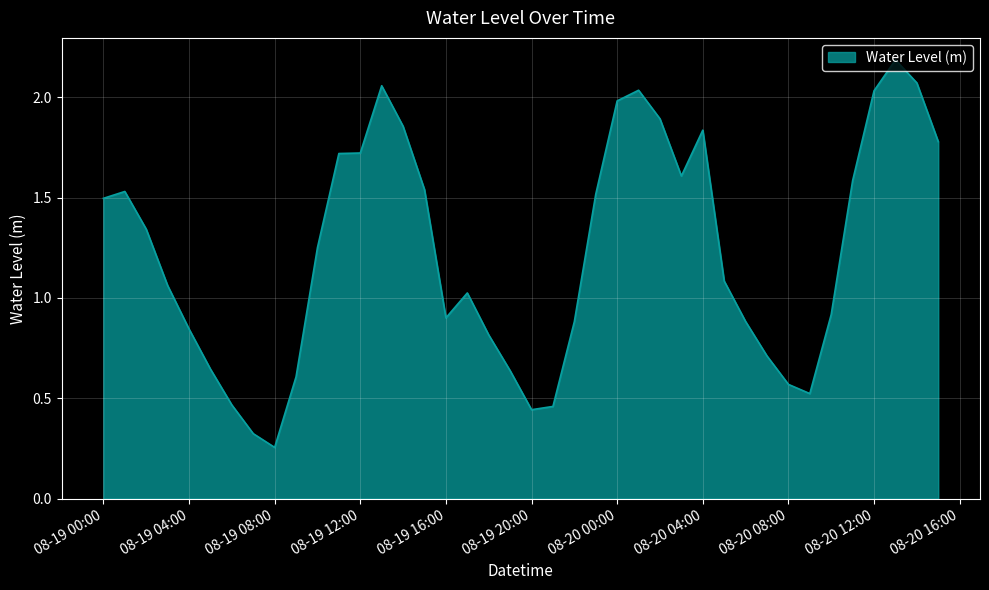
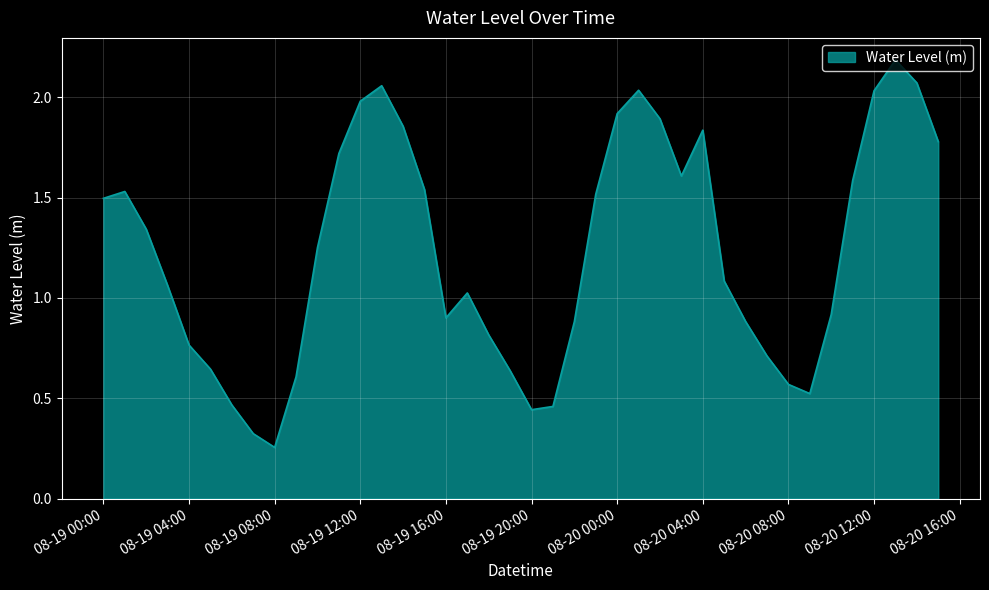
08-19 04:00: 0.85 -> 0.77
08-19 12:00: 1.72 -> 1.98
08-20 00:00: 1.98 -> 1.92
